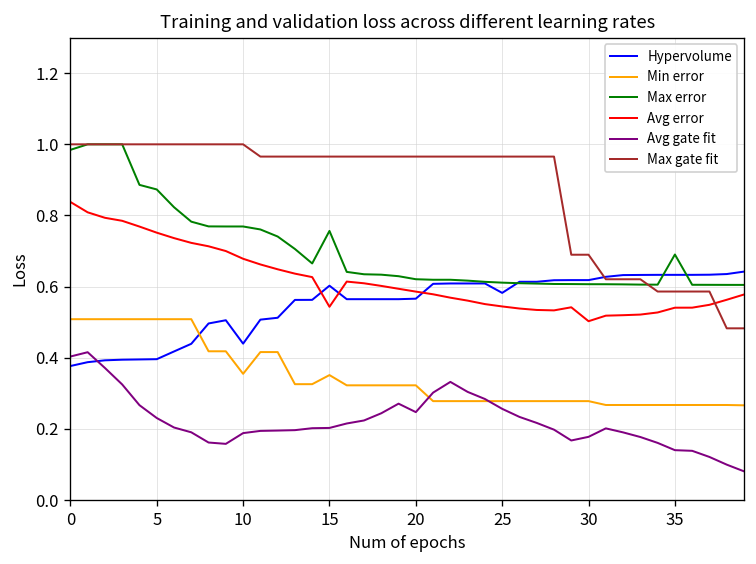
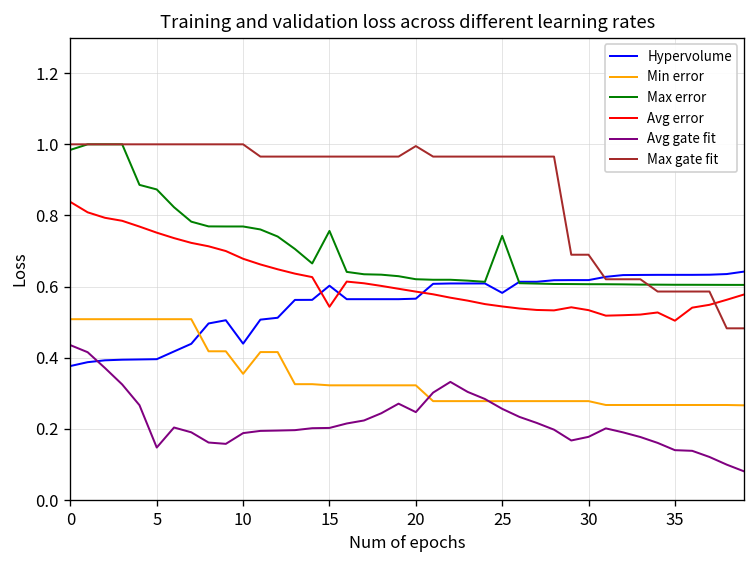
Avg gate fit, 0: 0.40 -> 0.44
Avg gate fit, 5: 0.23 -> 0.15
Min error, 15: 0.35 -> 0.32
Max gate fit, 20: 0.97 -> 1.00
Max error, 25: 0.61 -> 0.74
Avg error, 30: 0.50 -> 0.53
Max error, 35: 0.69 -> 0.61
Avg error, 35: 0.54 -> 0.50
